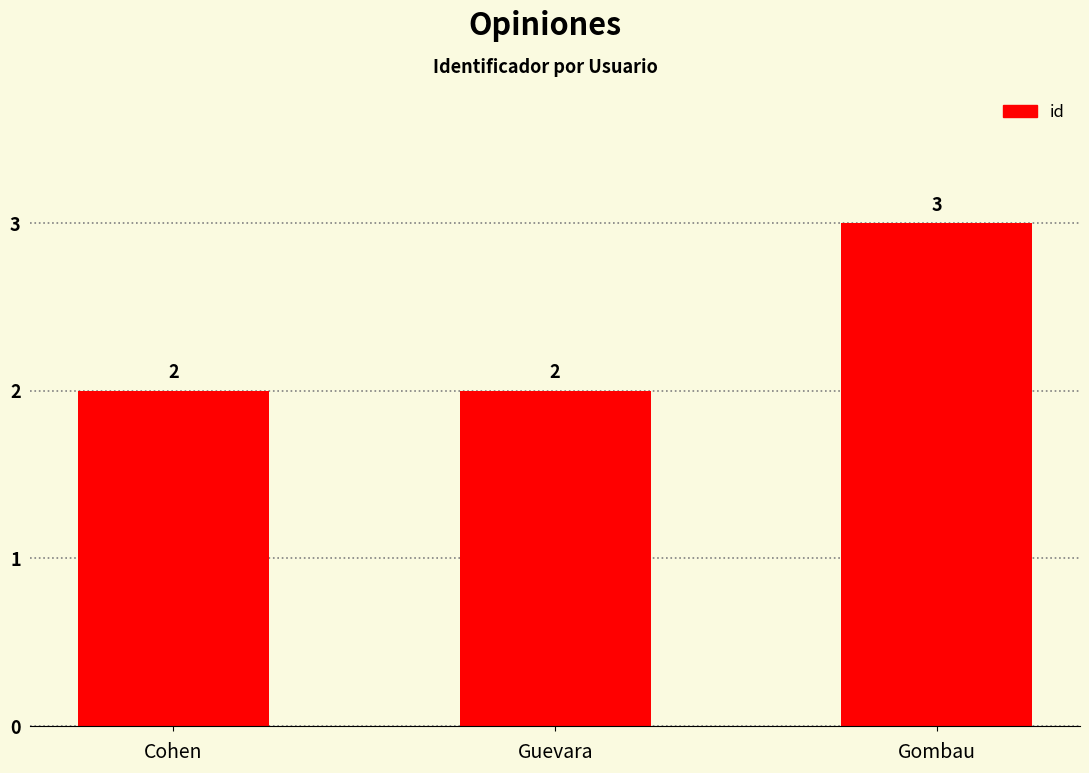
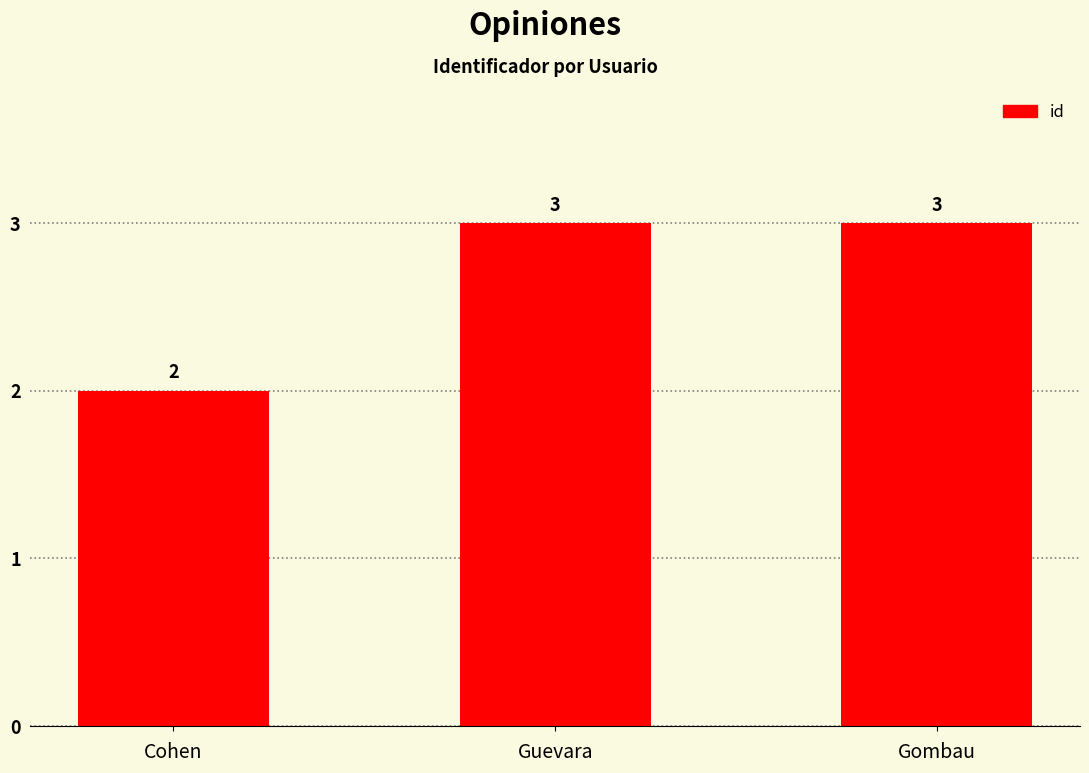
Guevara: 2 -> 3
